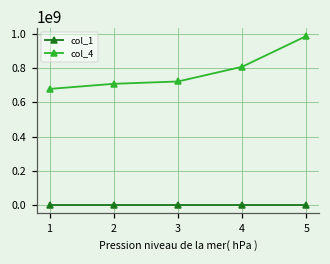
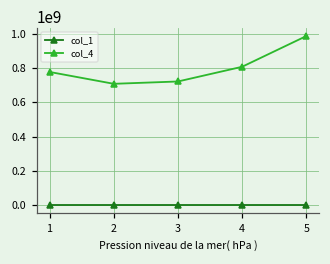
col_4, 1: 680000000 -> 780000000
